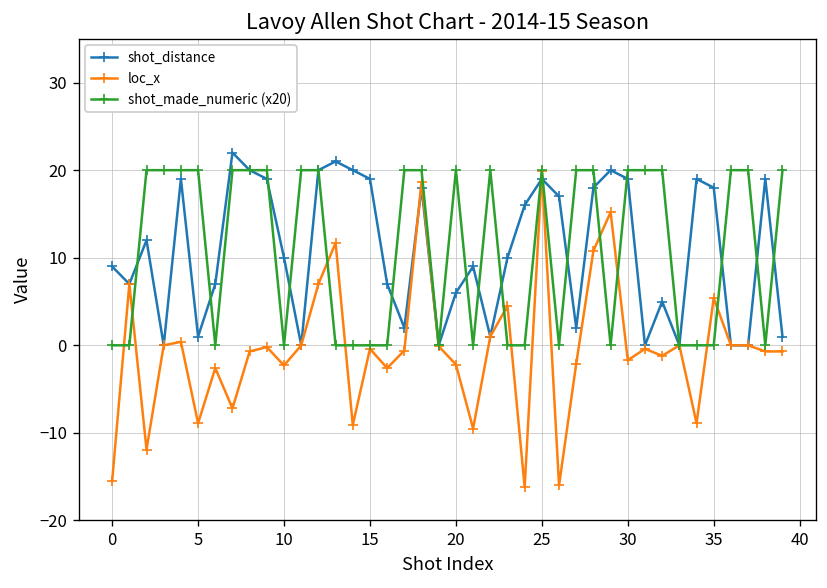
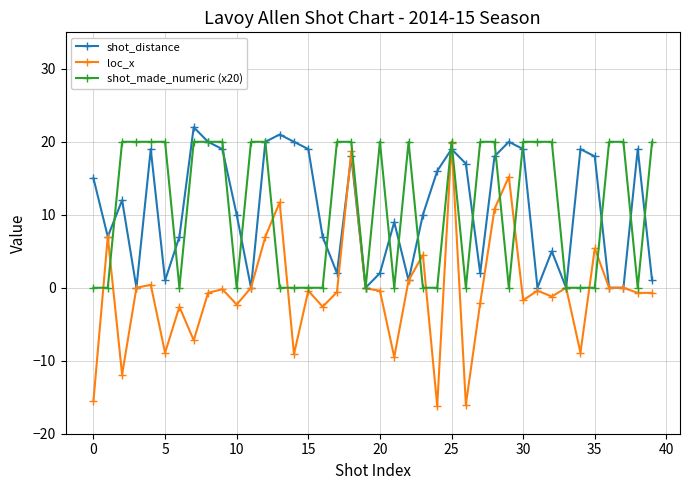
shot_distance, 0: 9 -> 15
shot_distance, 20: 6 -> 2
loc_x, 20: -2 -> 0
